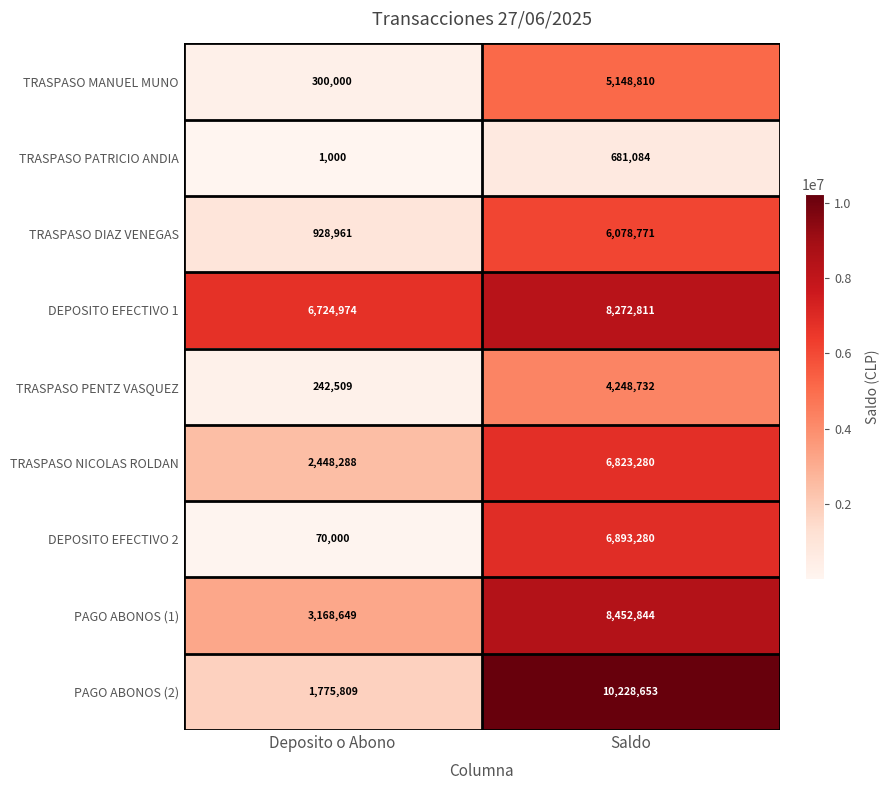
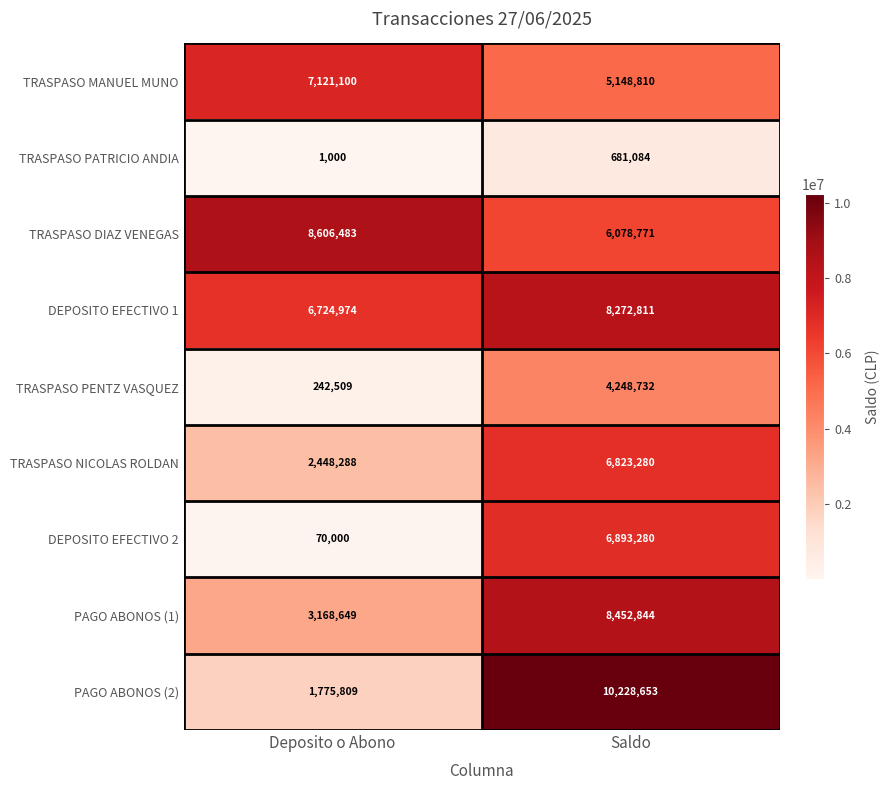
TRASPASO MANUEL MUNO, Deposito o Abono: 300,000 -> 7,121,100
TRASPASO DIAZ VENEGAS, Deposito o Abono: 928,961 -> 8,606,483
